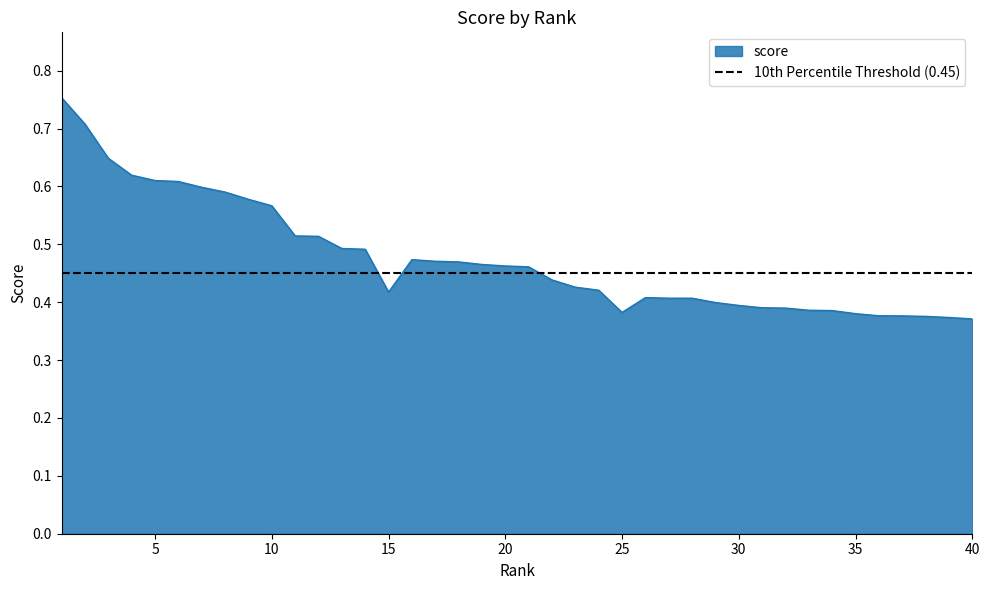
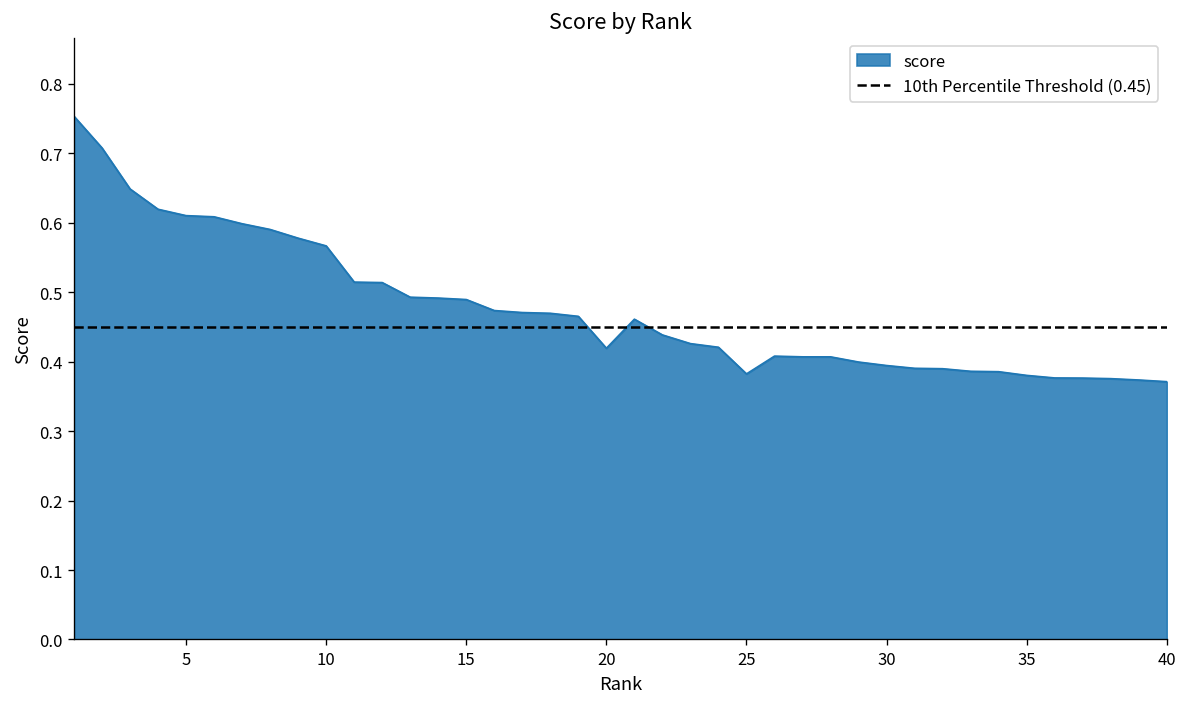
15: 0.42 -> 0.49
20: 0.46 -> 0.42
